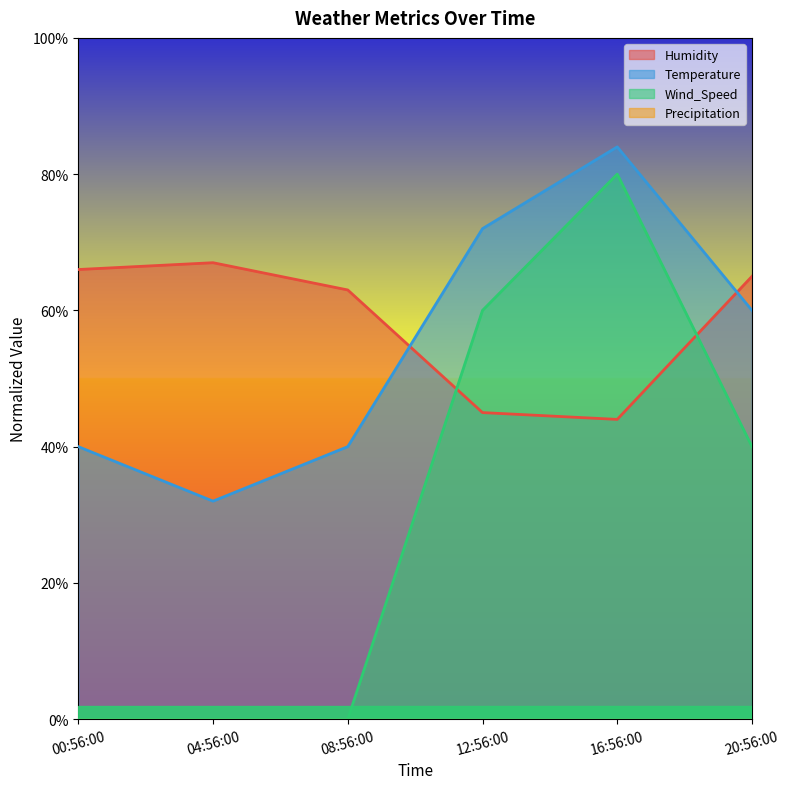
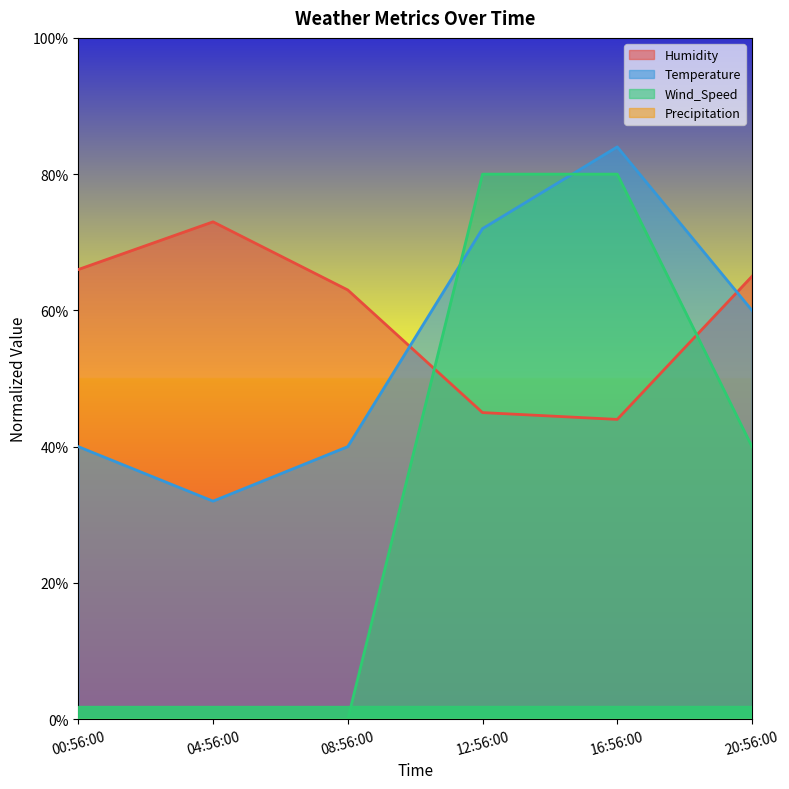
Humidity, 04:56:00: 67% -> 73%
Wind_Speed, 12:56:00: 60% -> 80%
